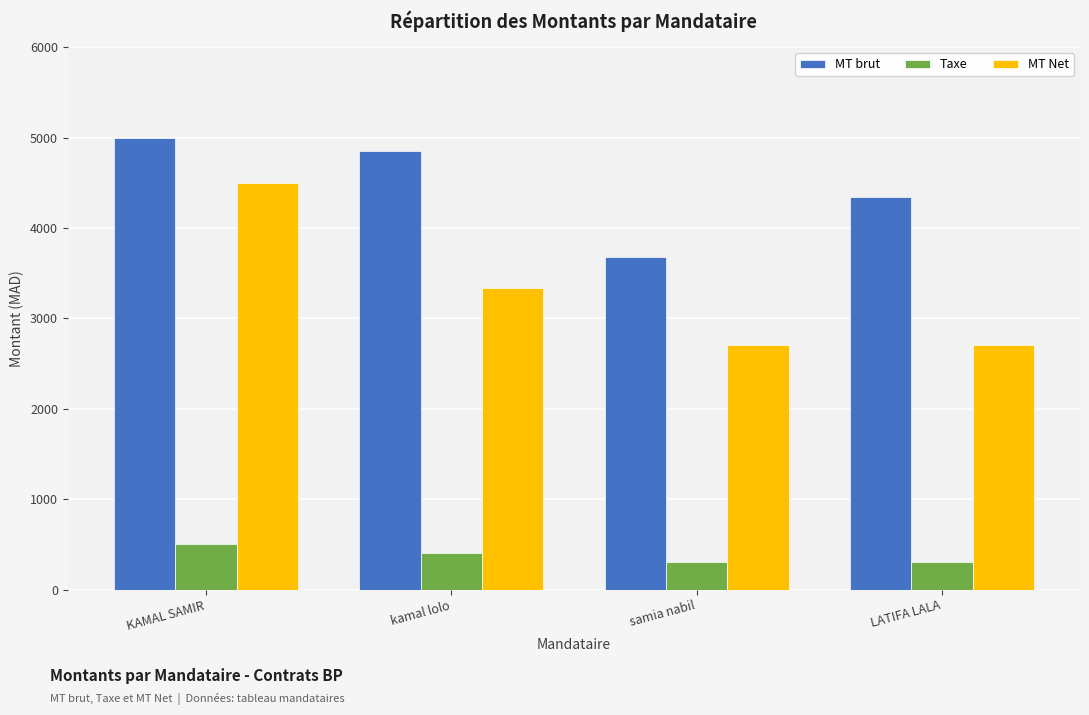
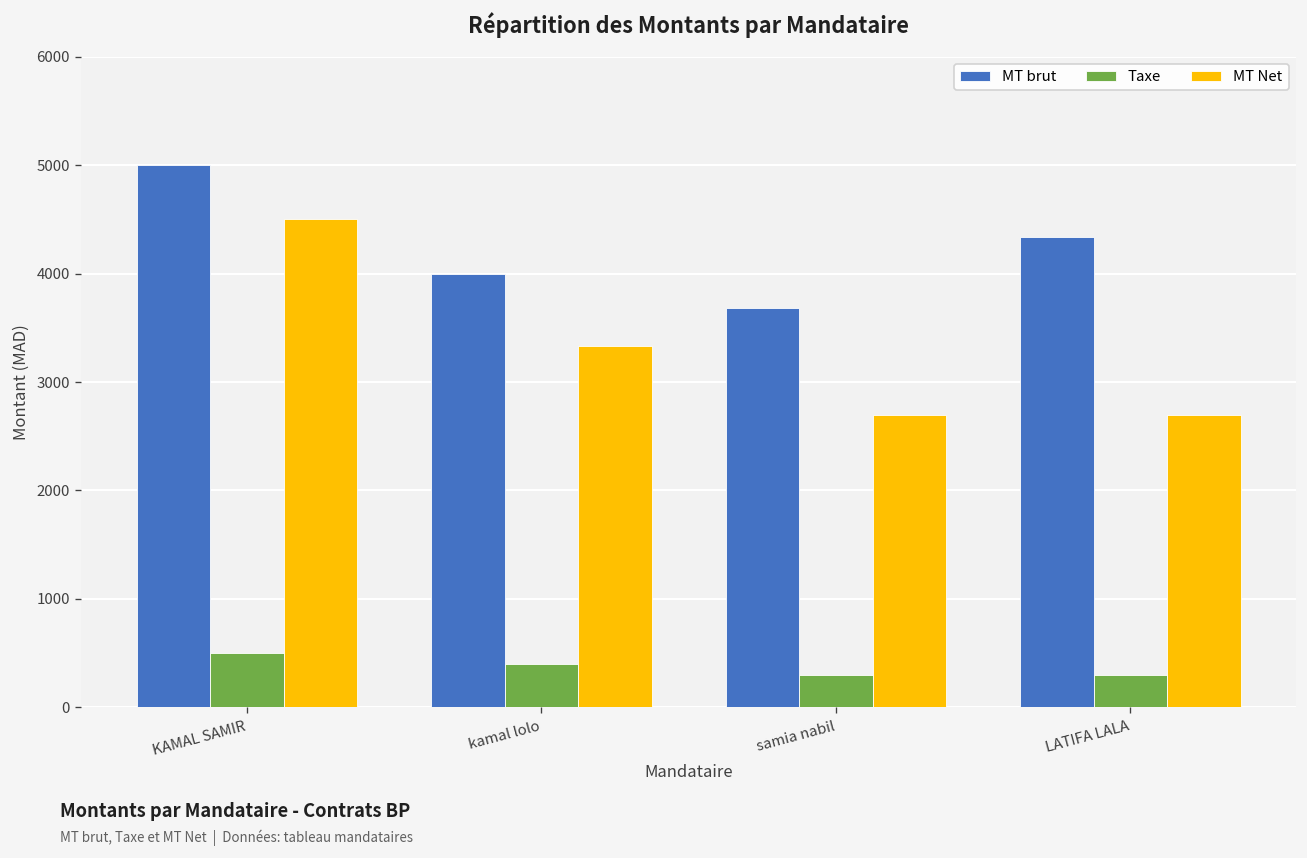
MT brut, kamal lolo: 4900 -> 4000
